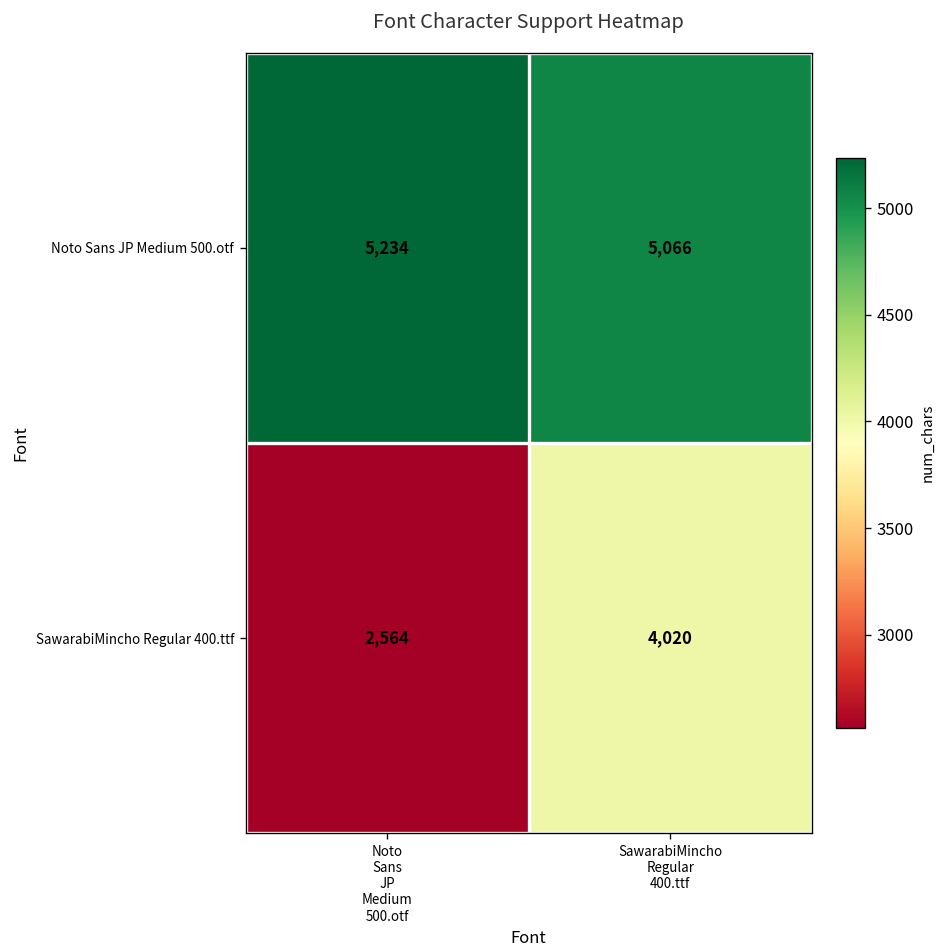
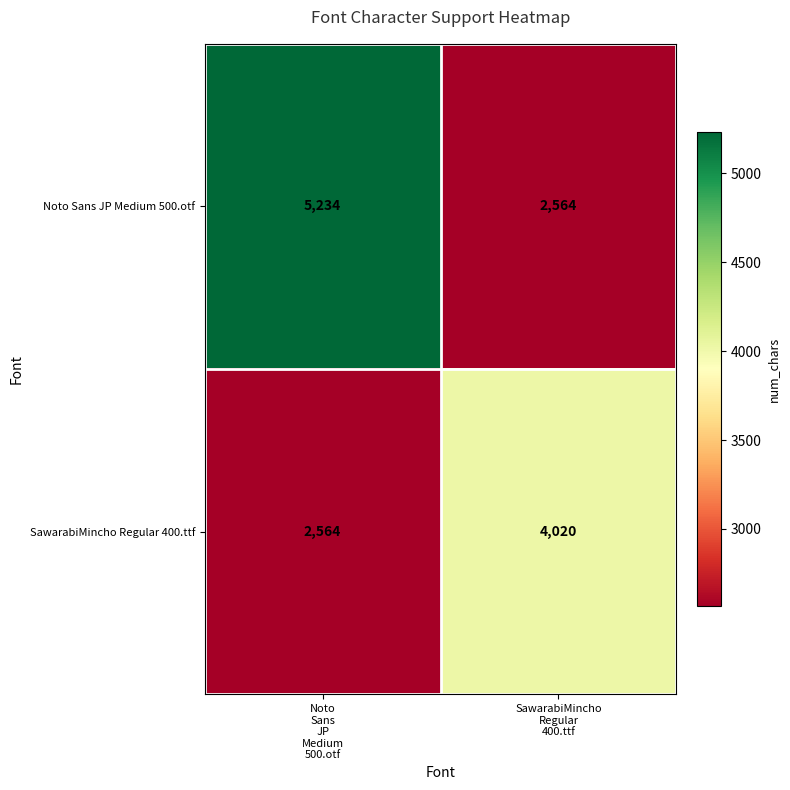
Noto Sans JP Medium 500.otf, SawarabiMincho Regular 400.ttf: 5,066 -> 2,564
